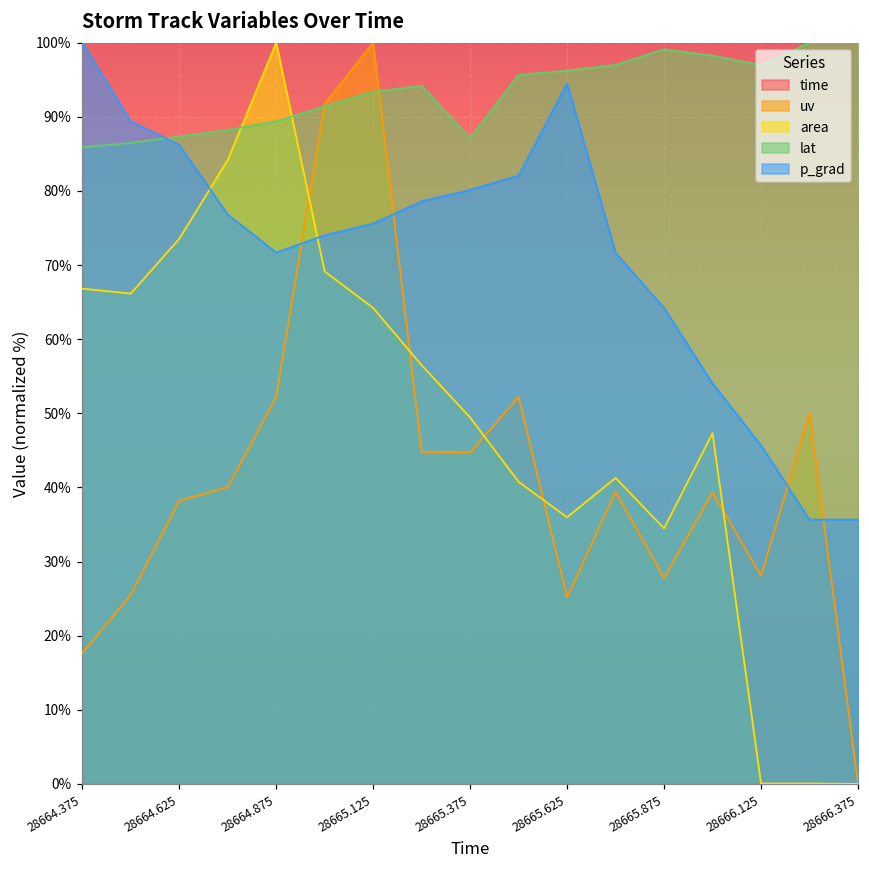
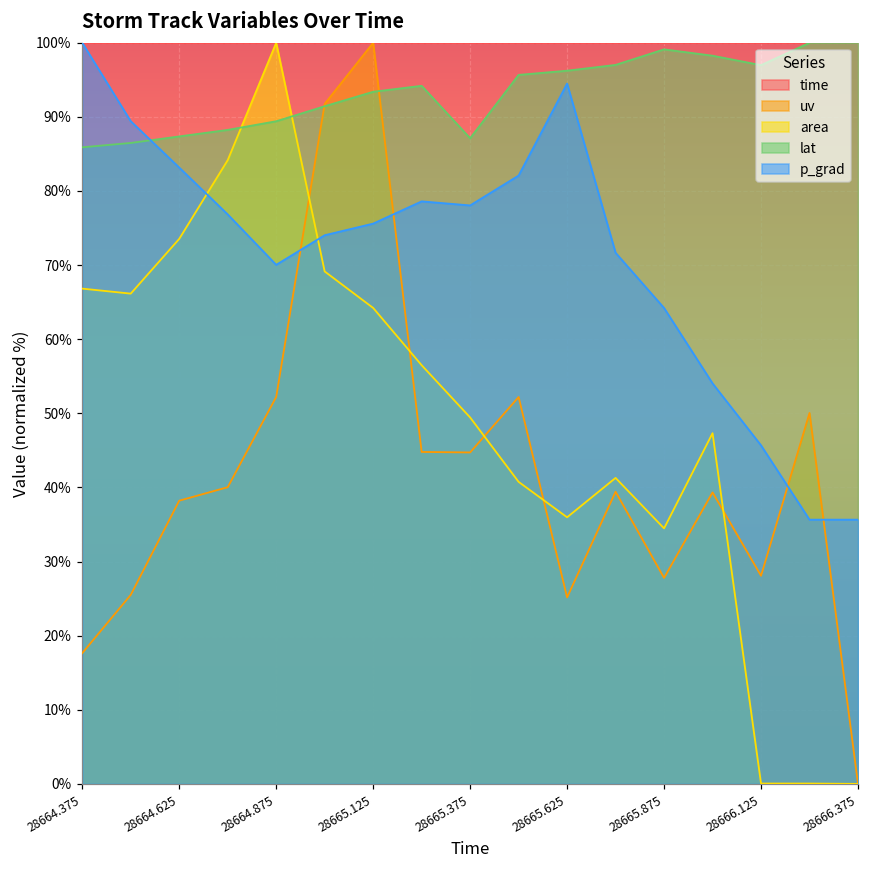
p_grad, 28664.625: 86% -> 83%
p_grad, 28664.875: 72% -> 70%
p_grad, 28665.375: 80% -> 78%
